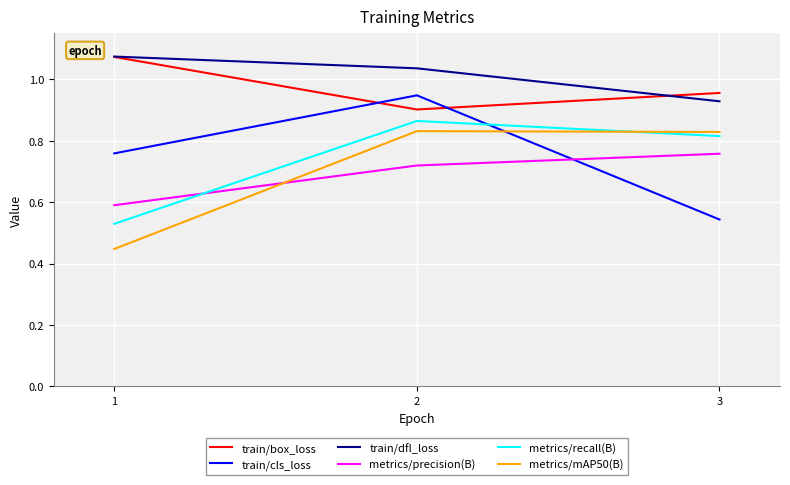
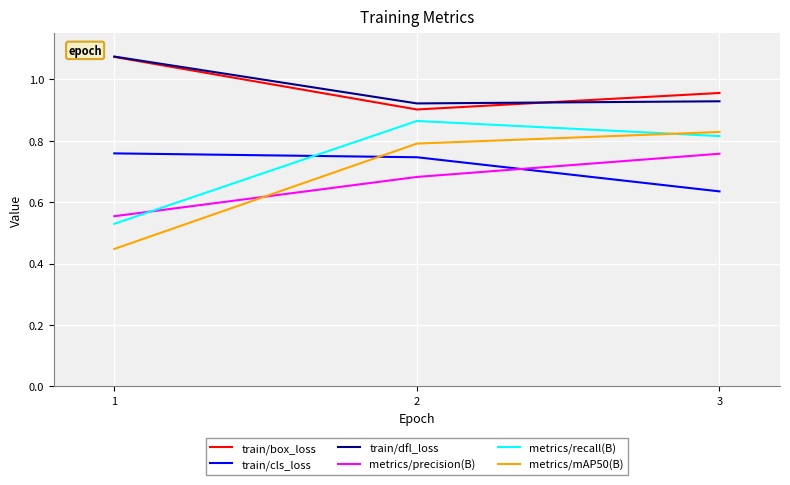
metrics/precision(B), 1: 0.59 -> 0.55
train/cls_loss, 2: 0.95 -> 0.75
train/dfl_loss, 2: 1.04 -> 0.92
metrics/precision(B), 2: 0.72 -> 0.68
metrics/mAP50(B), 2: 0.83 -> 0.79
train/cls_loss, 3: 0.54 -> 0.64
